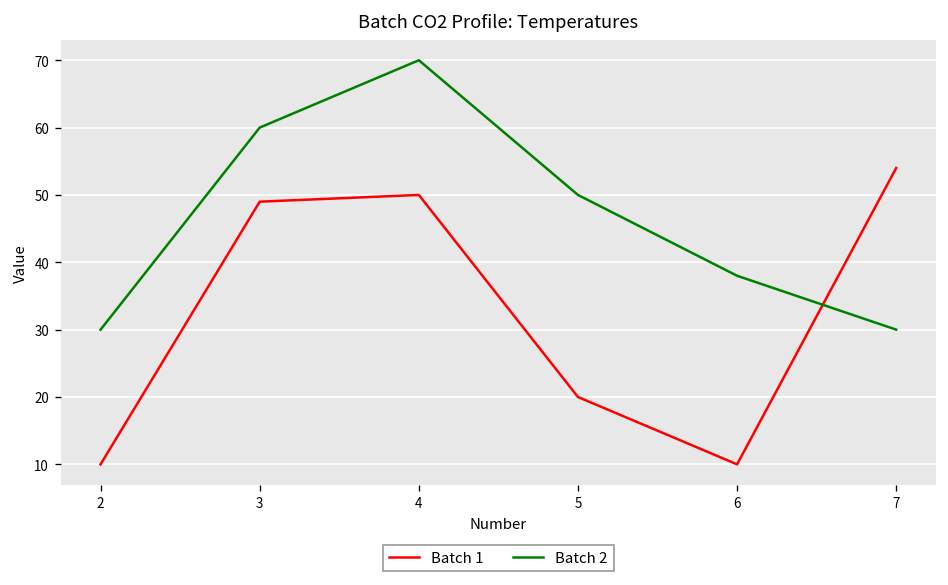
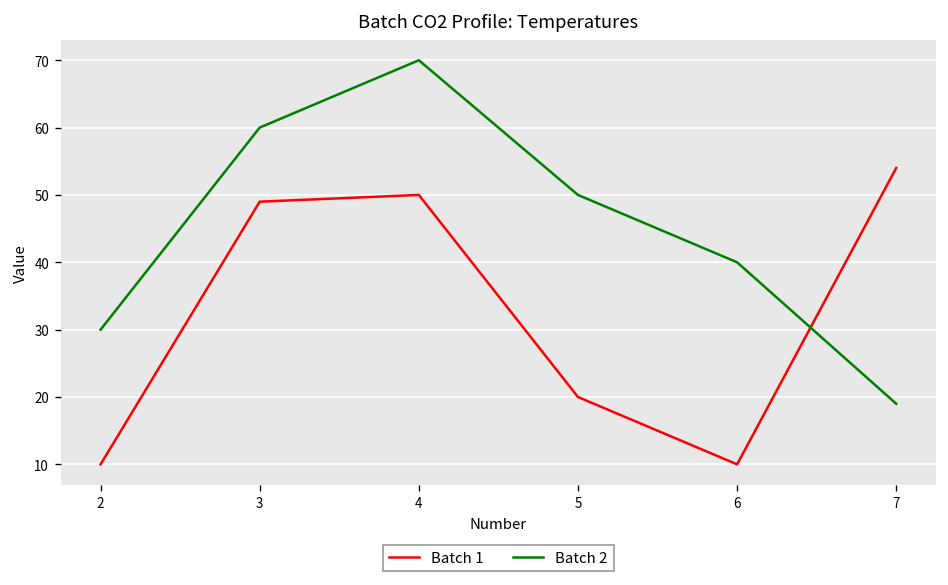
Batch 2, 6: 38 -> 40
Batch 2, 7: 30 -> 19
